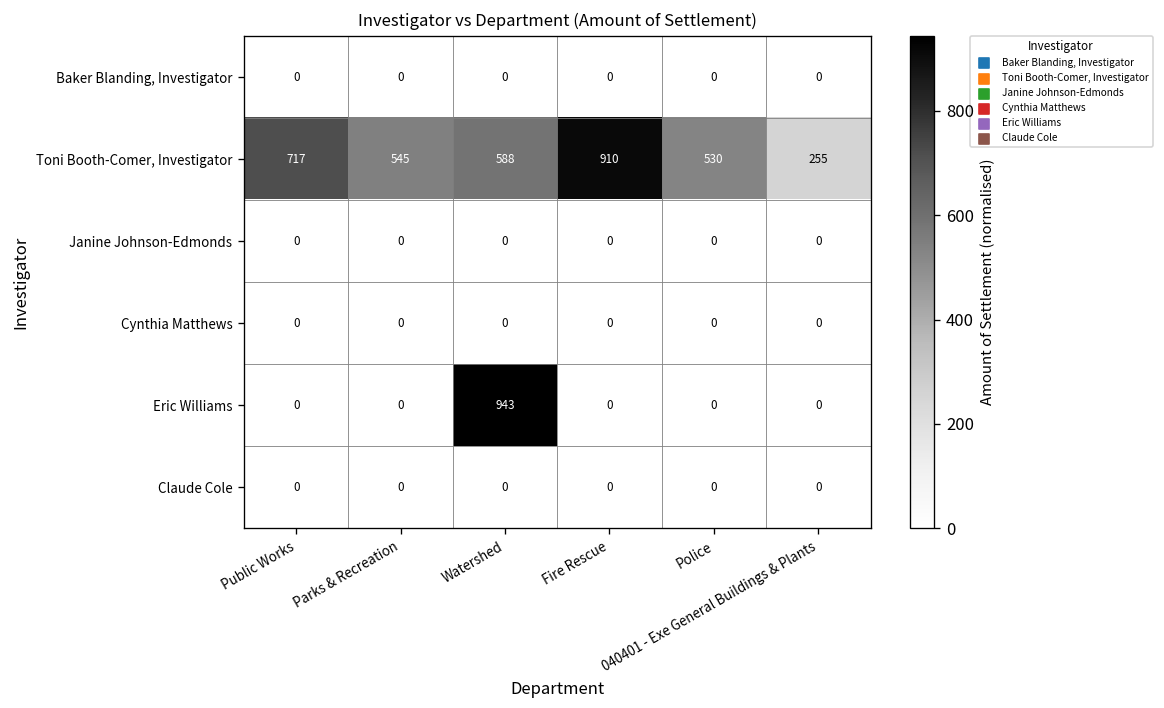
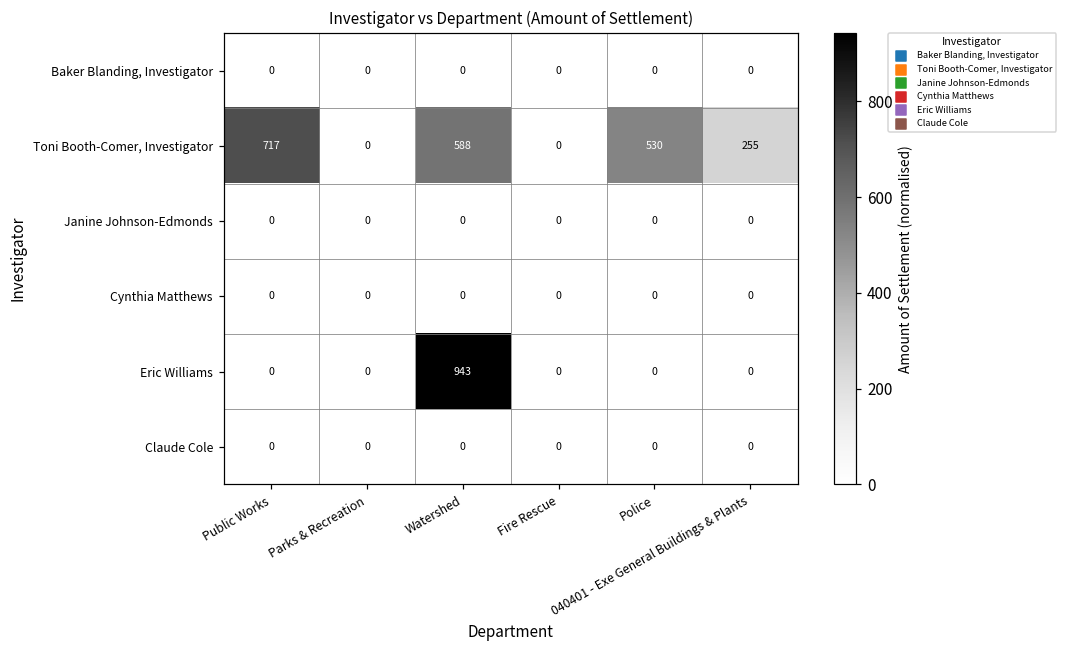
Toni Booth-Comer, Investigator, Parks & Recreation: 545 -> 0
Toni Booth-Comer, Investigator, Fire Rescue: 910 -> 0
